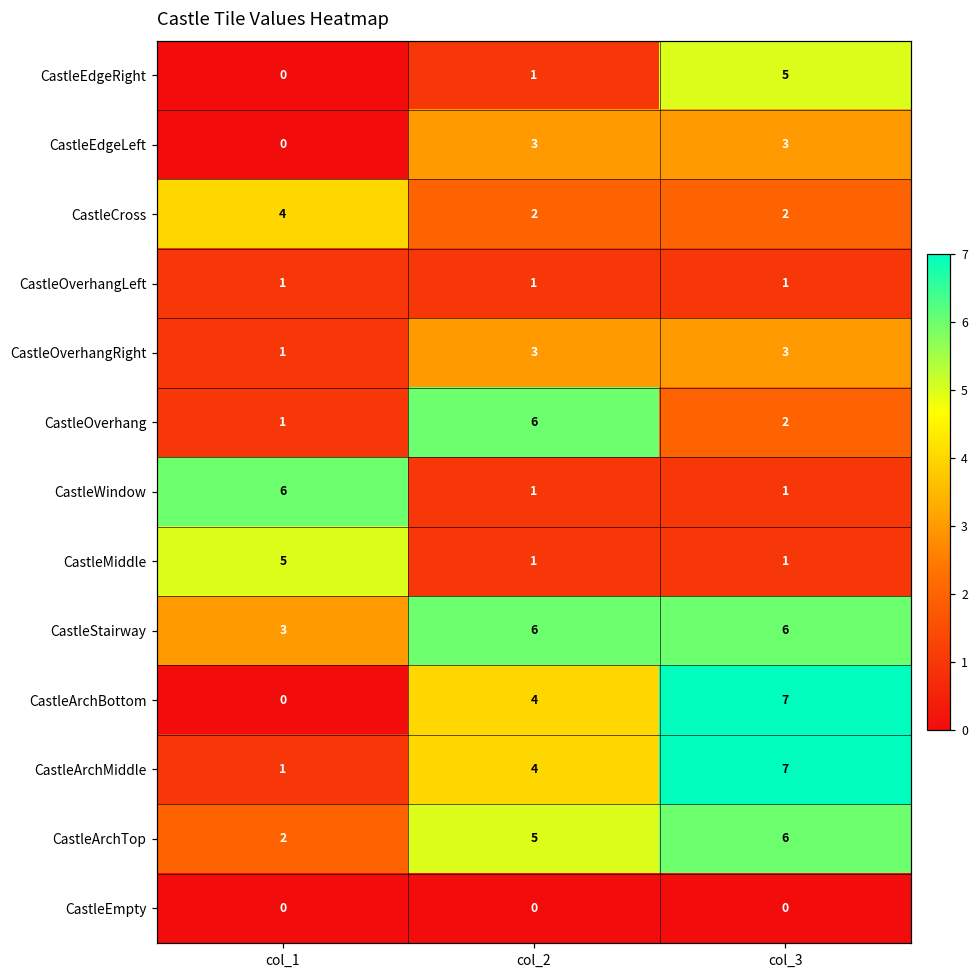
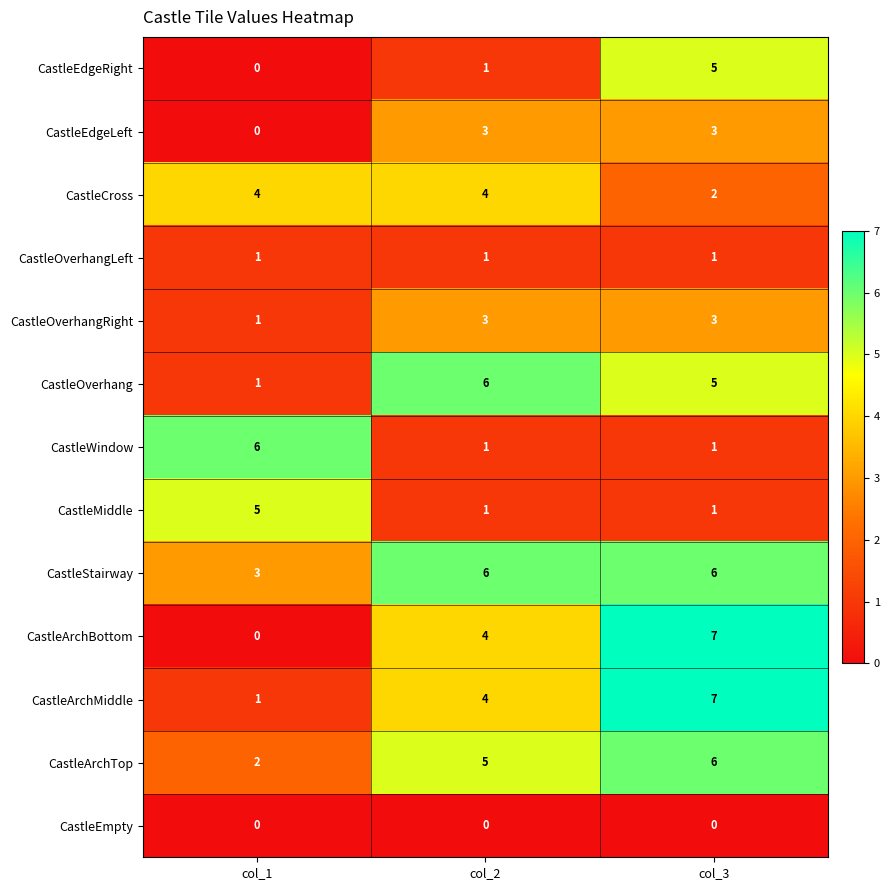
CastleCross, col_2: 2 -> 4
CastleOverhang, col_3: 2 -> 5
